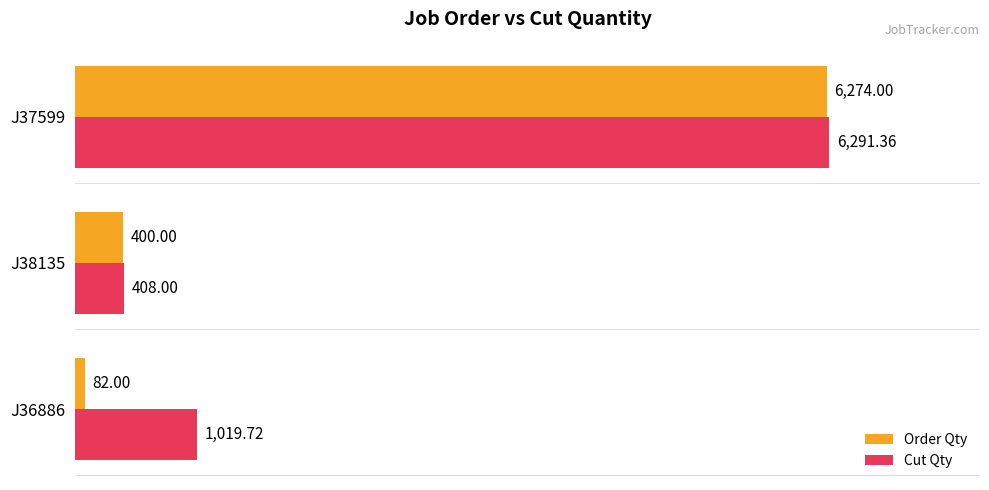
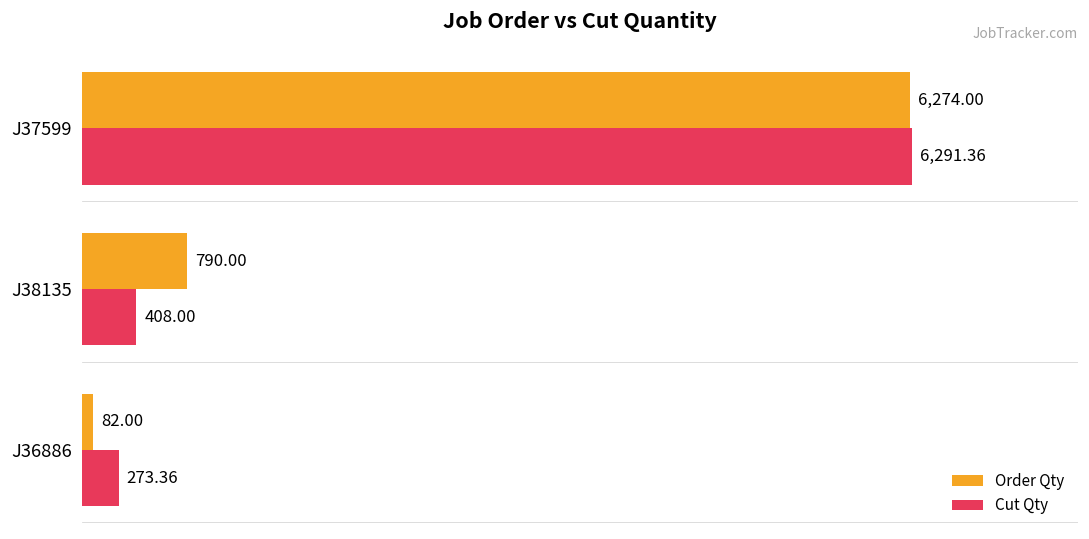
Order Qty, J38135: 400.00 -> 790.00
Cut Qty, J36886: 1,019.72 -> 273.36
